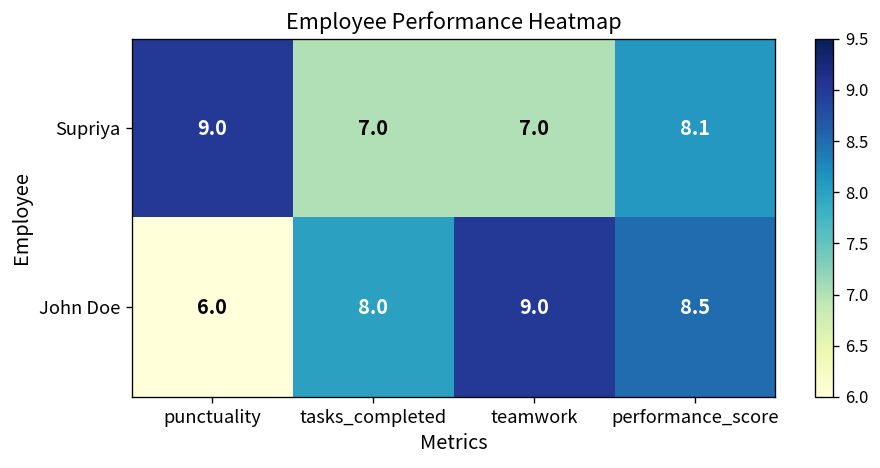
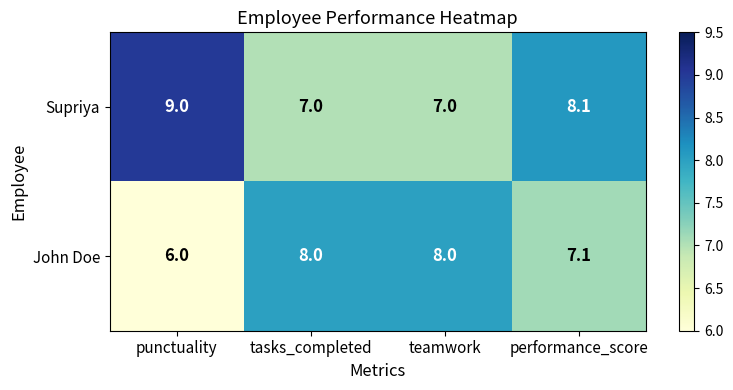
John Doe, teamwork: 9.0 -> 8.0
John Doe, performance_score: 8.5 -> 7.1
